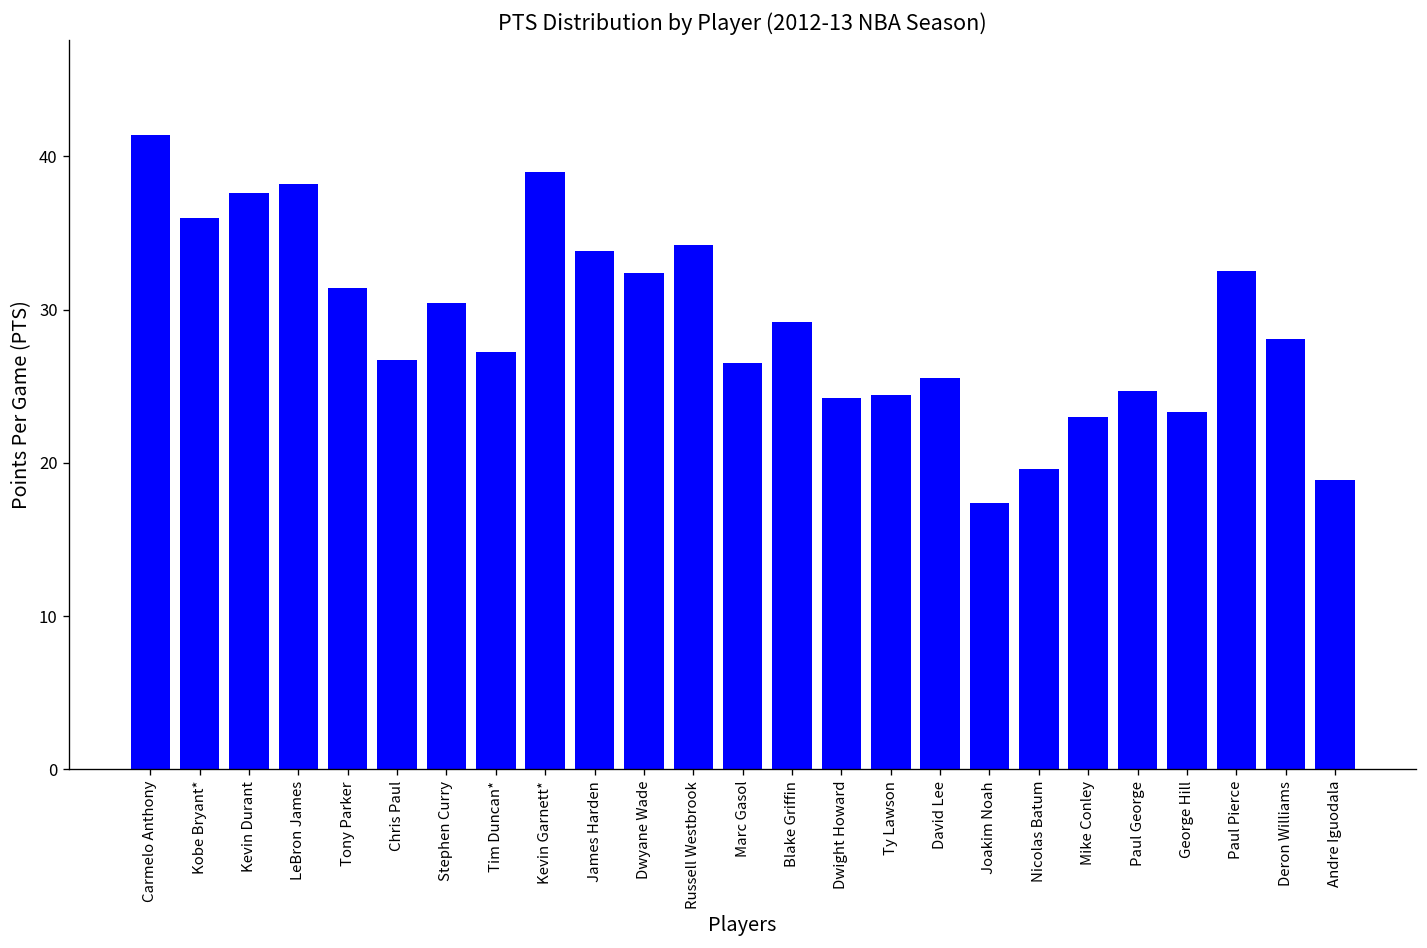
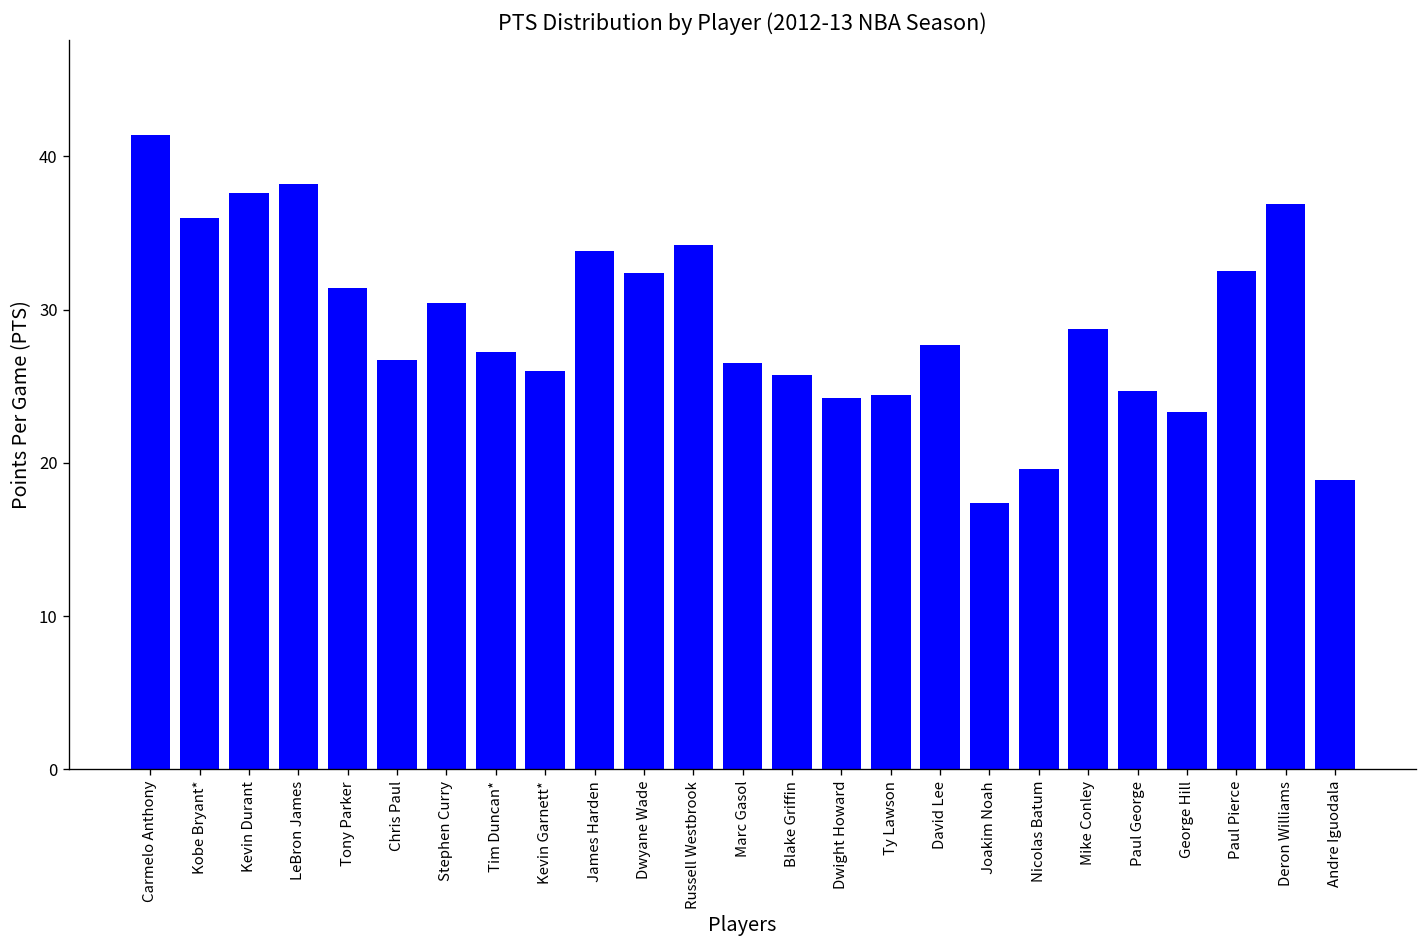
Kevin Garnett*: 39 -> 26
Blake Griffin: 29.2 -> 25.7
David Lee: 25.5 -> 27.7
Mike Conley: 23.0 -> 28.7
Deron Williams: 28.1 -> 36.9
